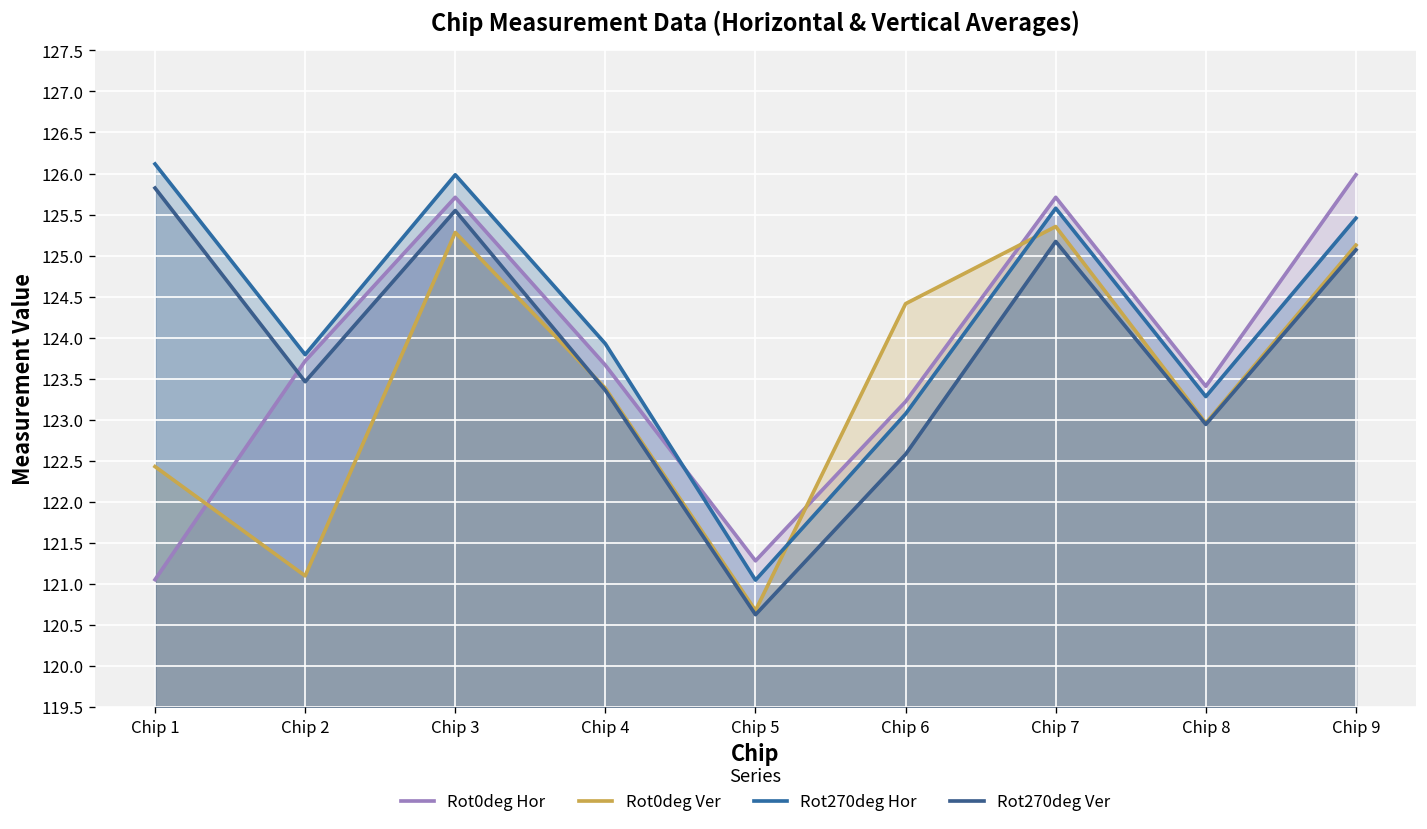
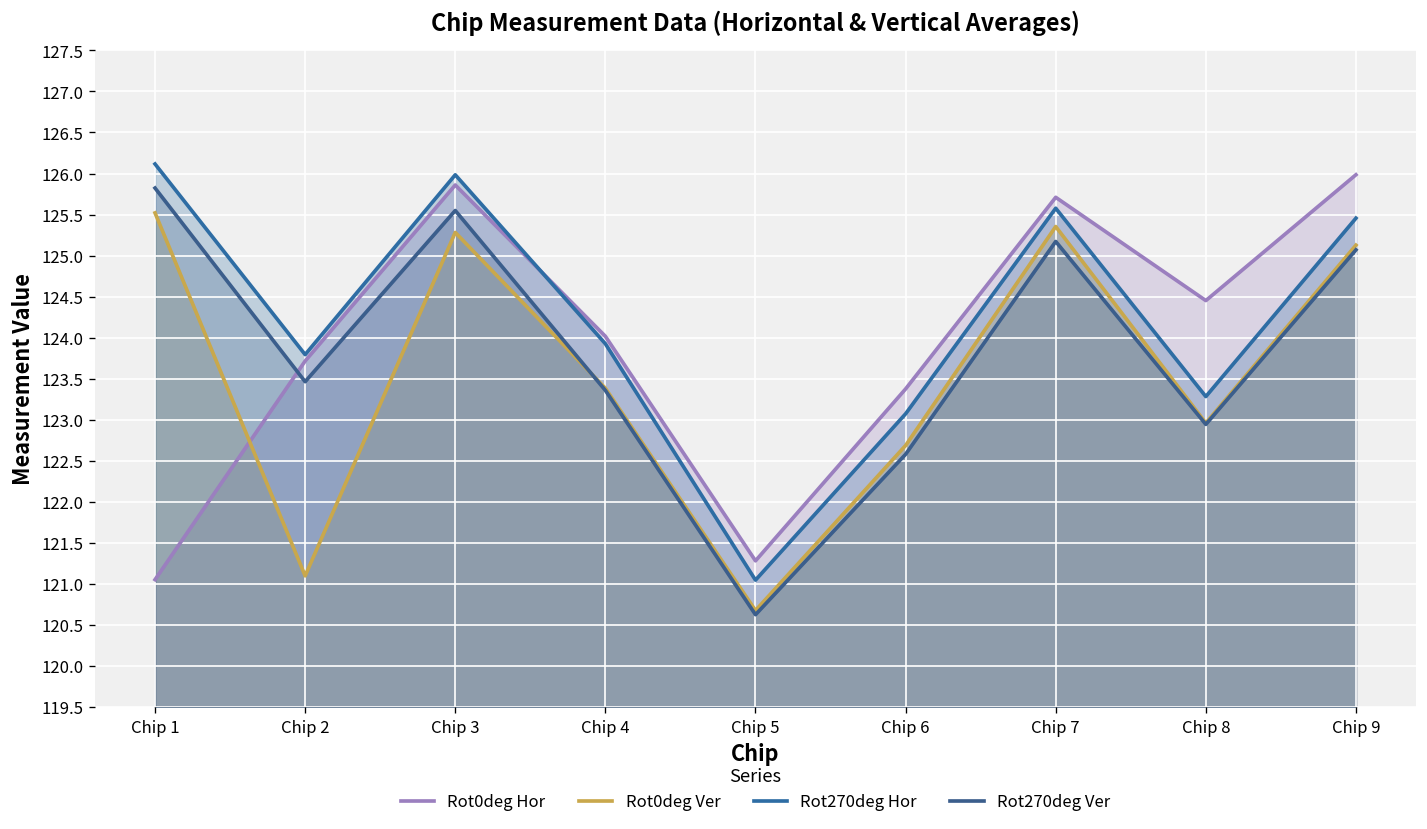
Rot0deg Ver, Chip 1: 122.4 -> 125.5
Rot0deg Hor, Chip 3: 125.7 -> 125.9
Rot0deg Hor, Chip 4: 123.7 -> 124.0
Rot0deg Hor, Chip 6: 123.2 -> 123.4
Rot0deg Ver, Chip 6: 124.4 -> 122.7
Rot0deg Hor, Chip 8: 123.4 -> 124.5
